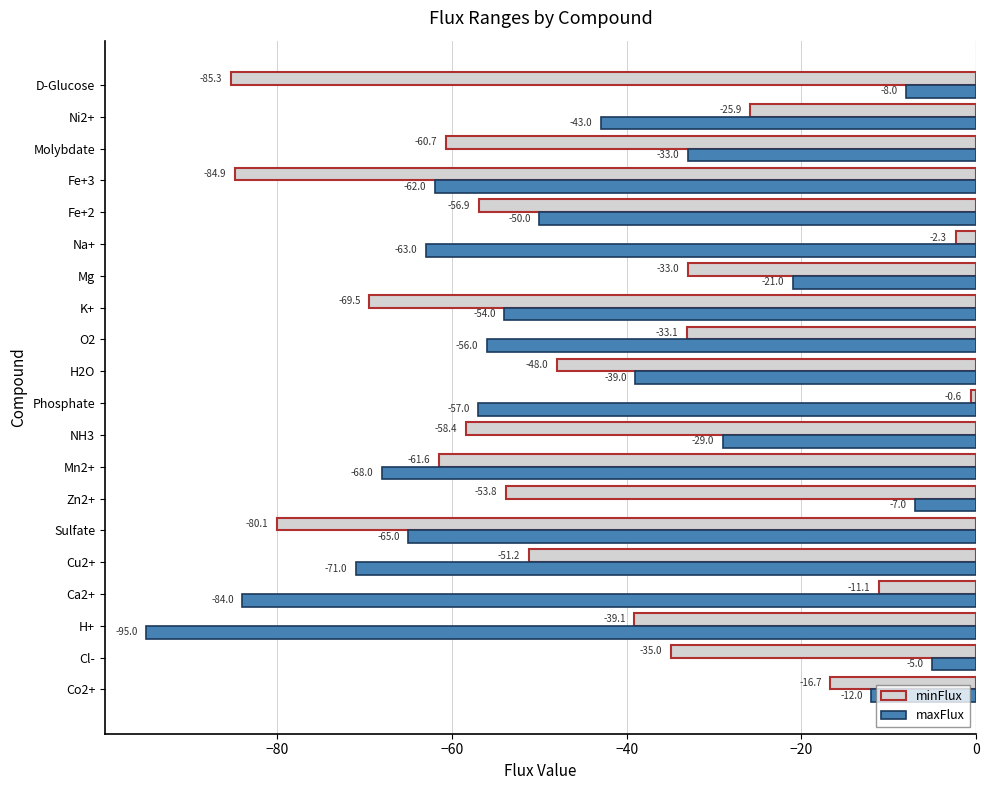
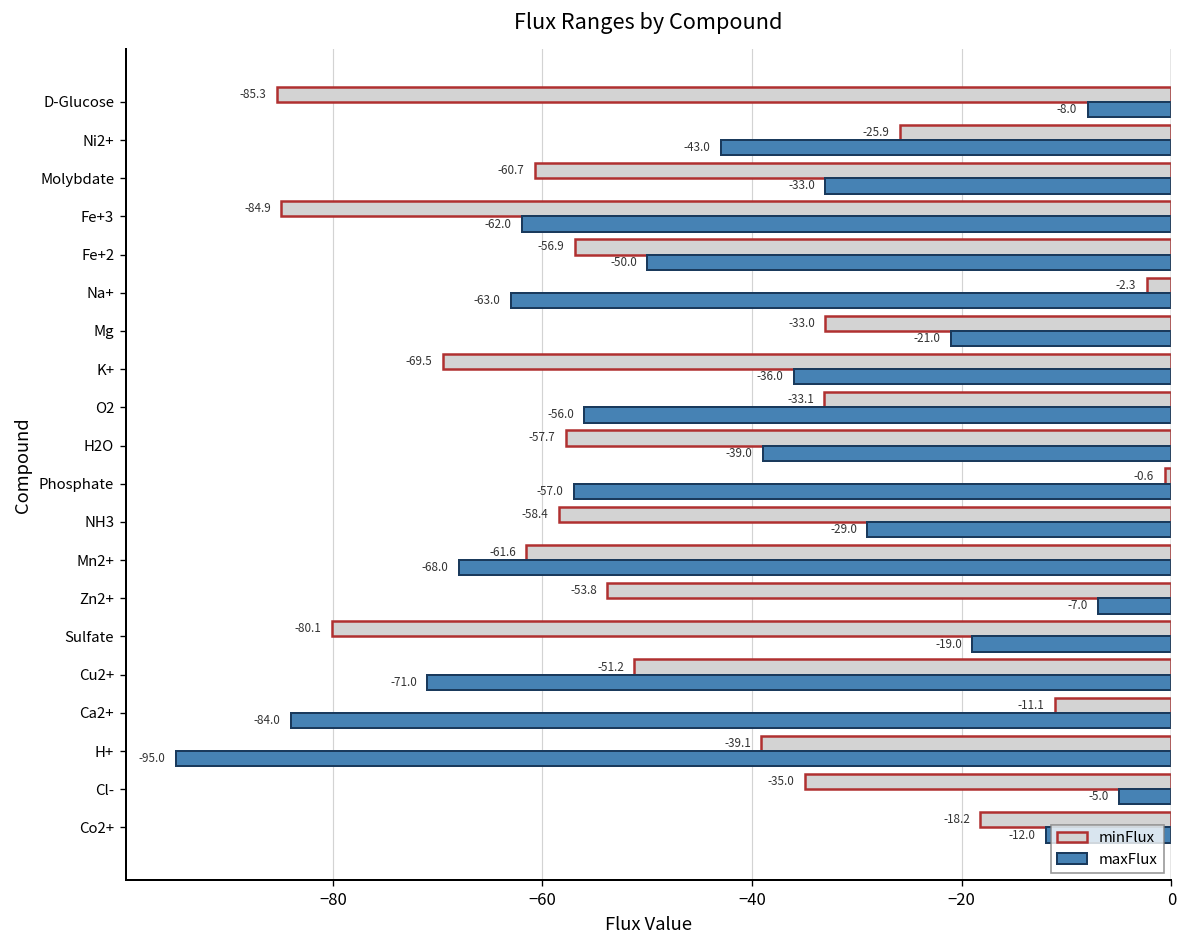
maxFlux, K+: -54.0 -> -36.0
minFlux, H2O: -48.0 -> -57.7
maxFlux, Sulfate: -65.0 -> -19.0
minFlux, Co2+: -16.7 -> -18.2
